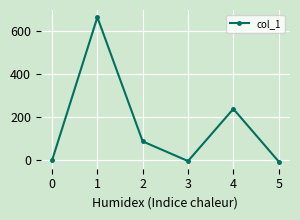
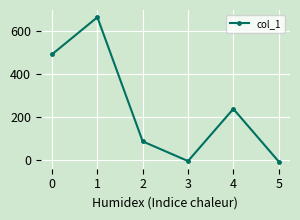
0: 0 -> 490
